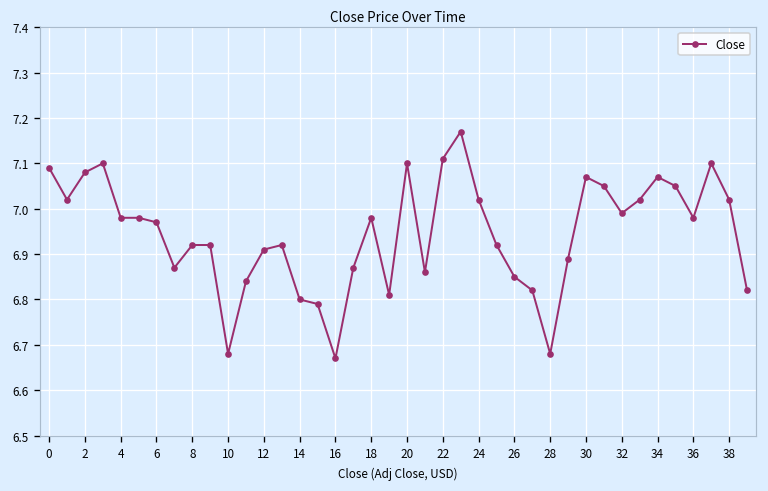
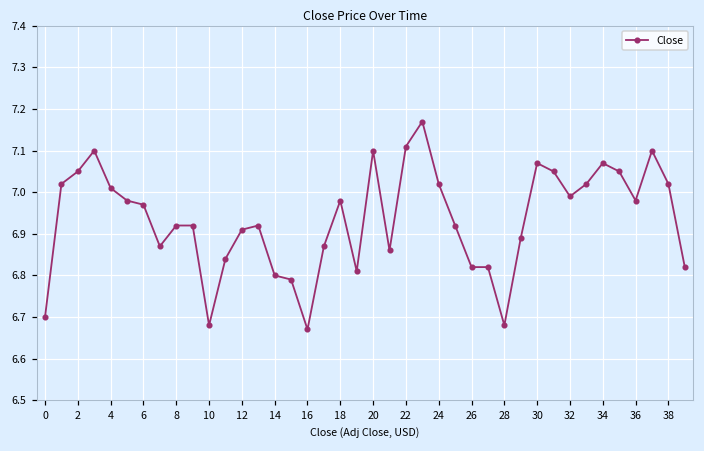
0: 7.09 -> 6.70
2: 7.08 -> 7.05
4: 6.98 -> 7.01
26: 6.85 -> 6.82
